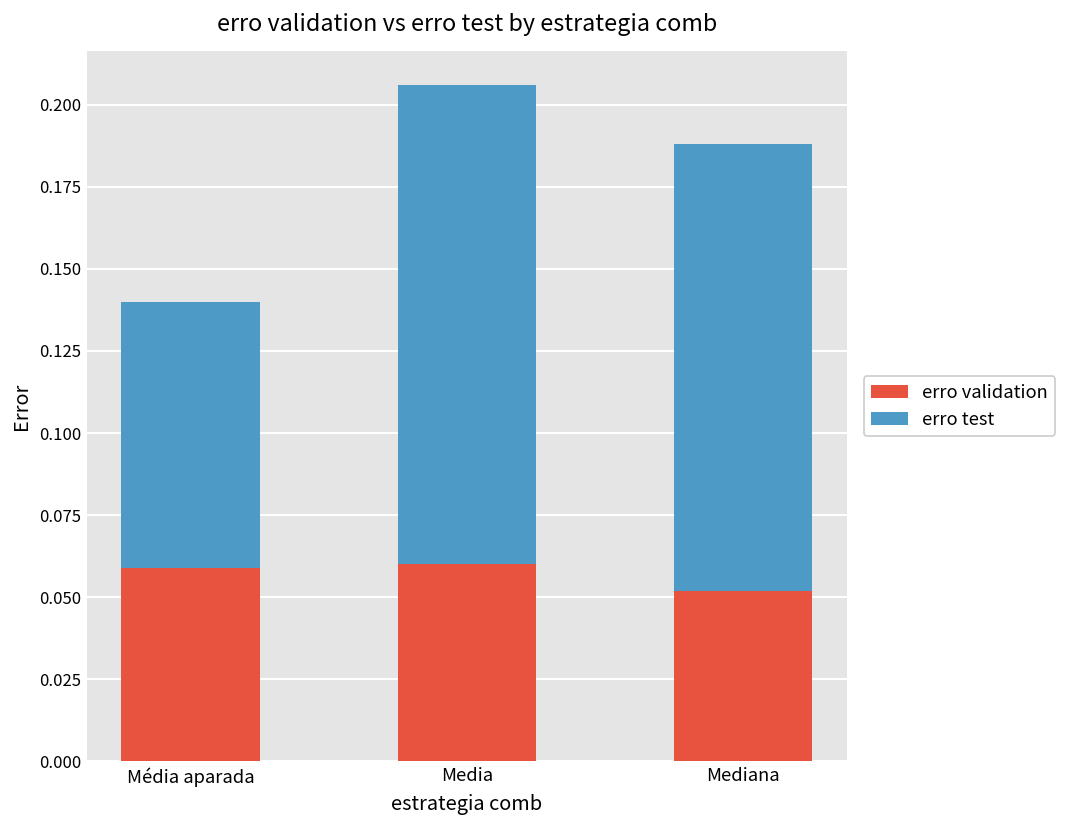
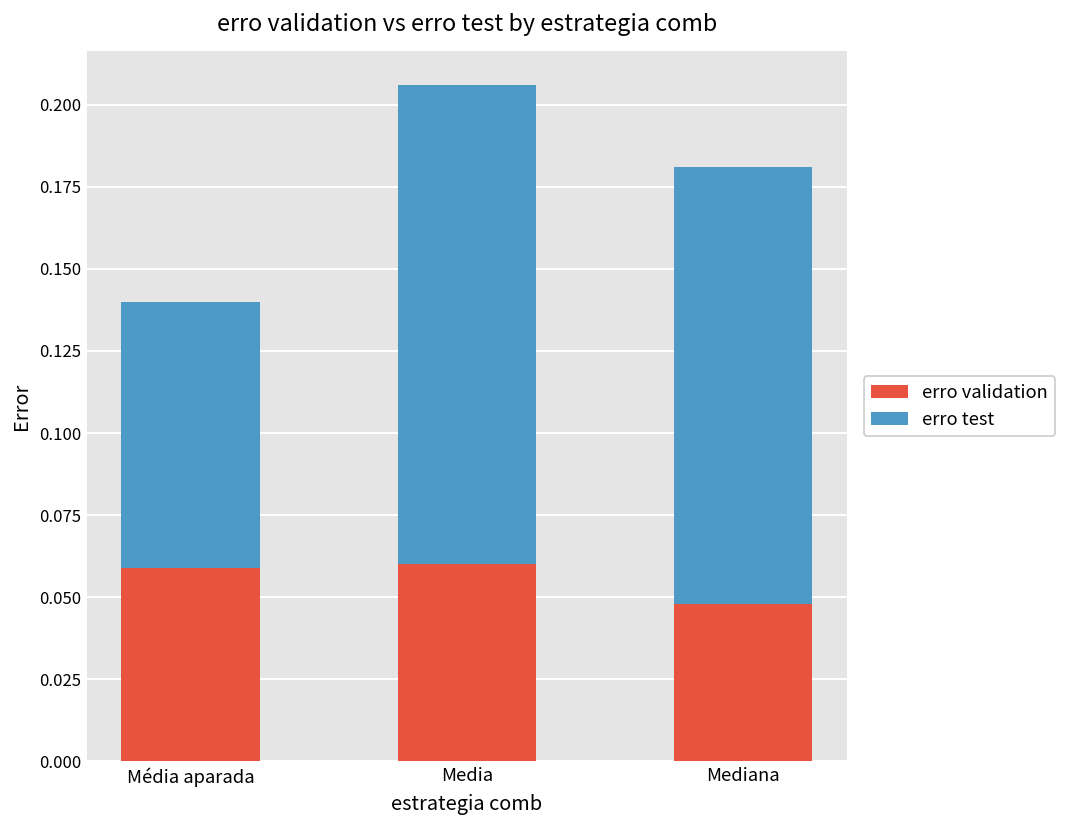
erro validation, Mediana: 0.052 -> 0.048
erro test, Mediana: 0.136 -> 0.133
